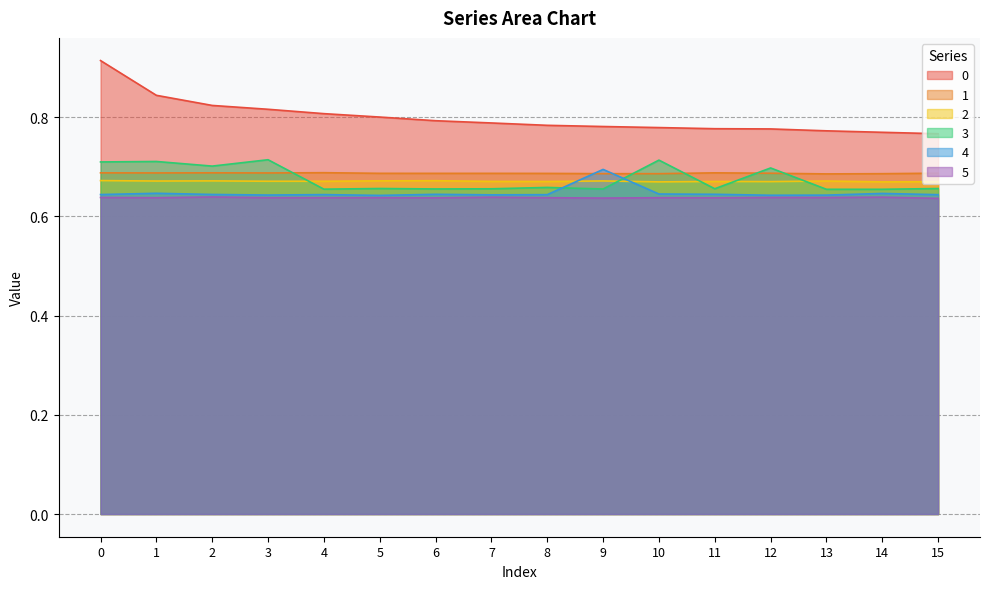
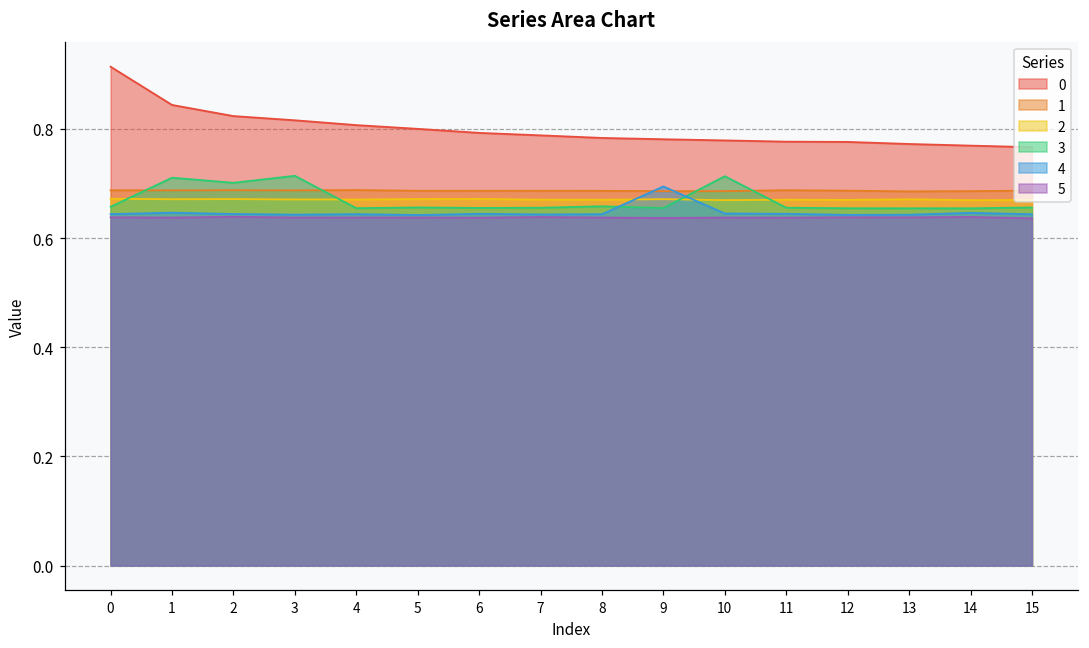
3, 0: 0.71 -> 0.66
3, 12: 0.70 -> 0.65
